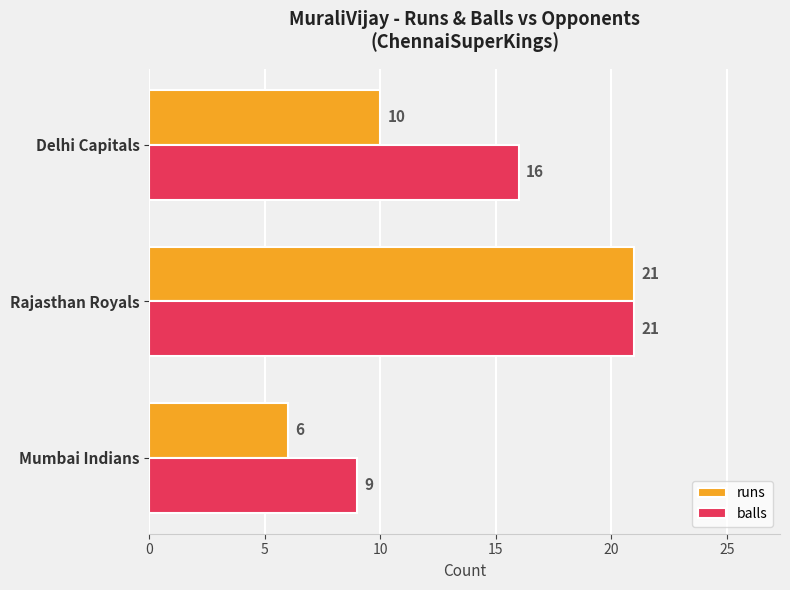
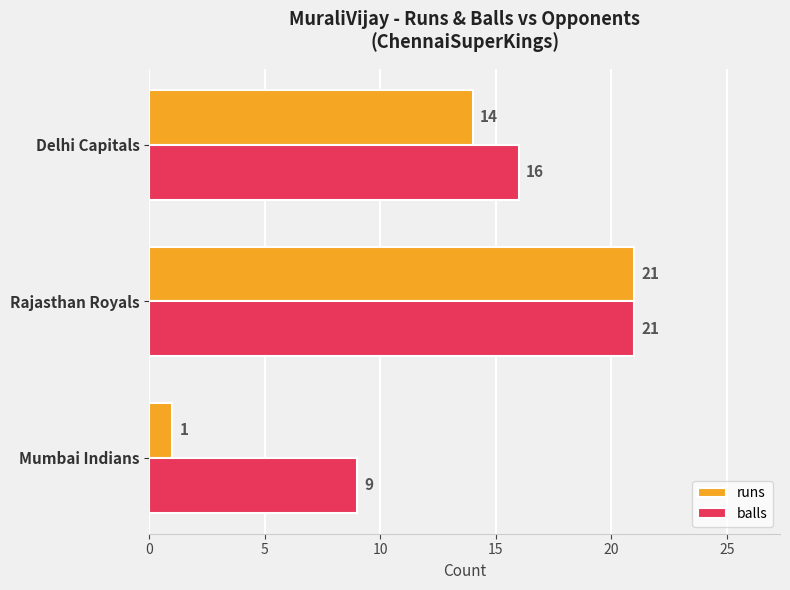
runs, Delhi Capitals: 10 -> 14
runs, Mumbai Indians: 6 -> 1
